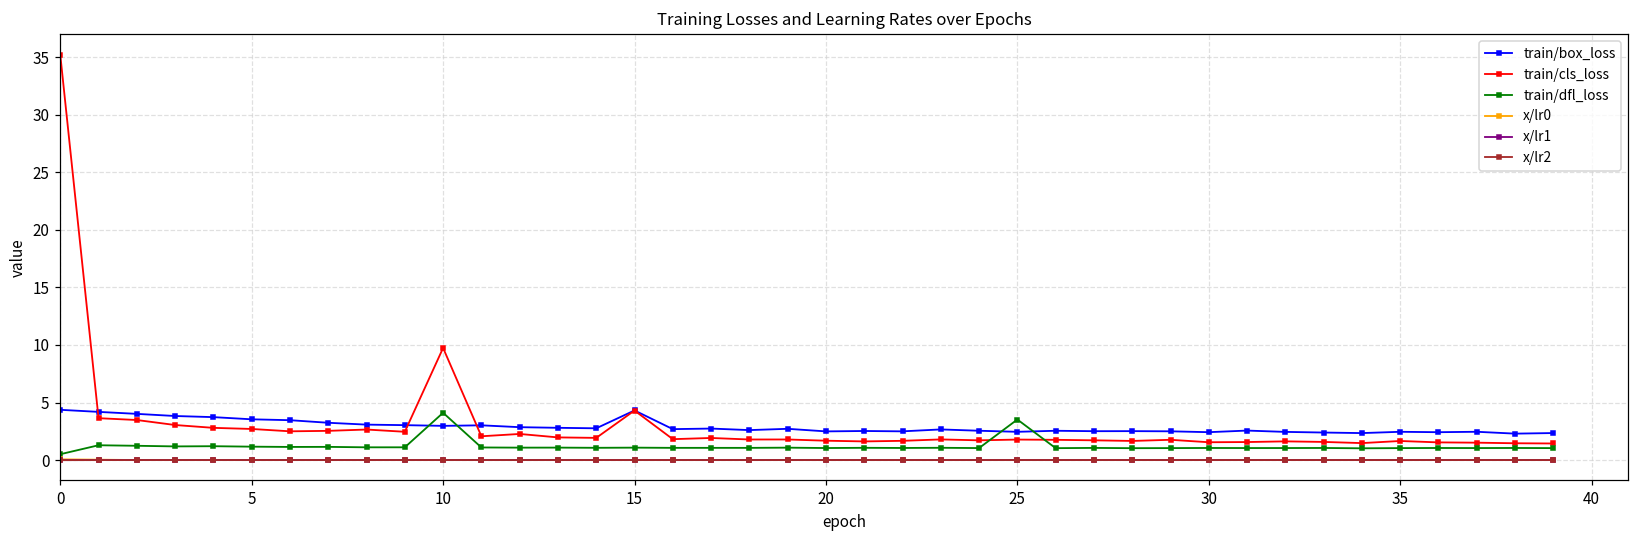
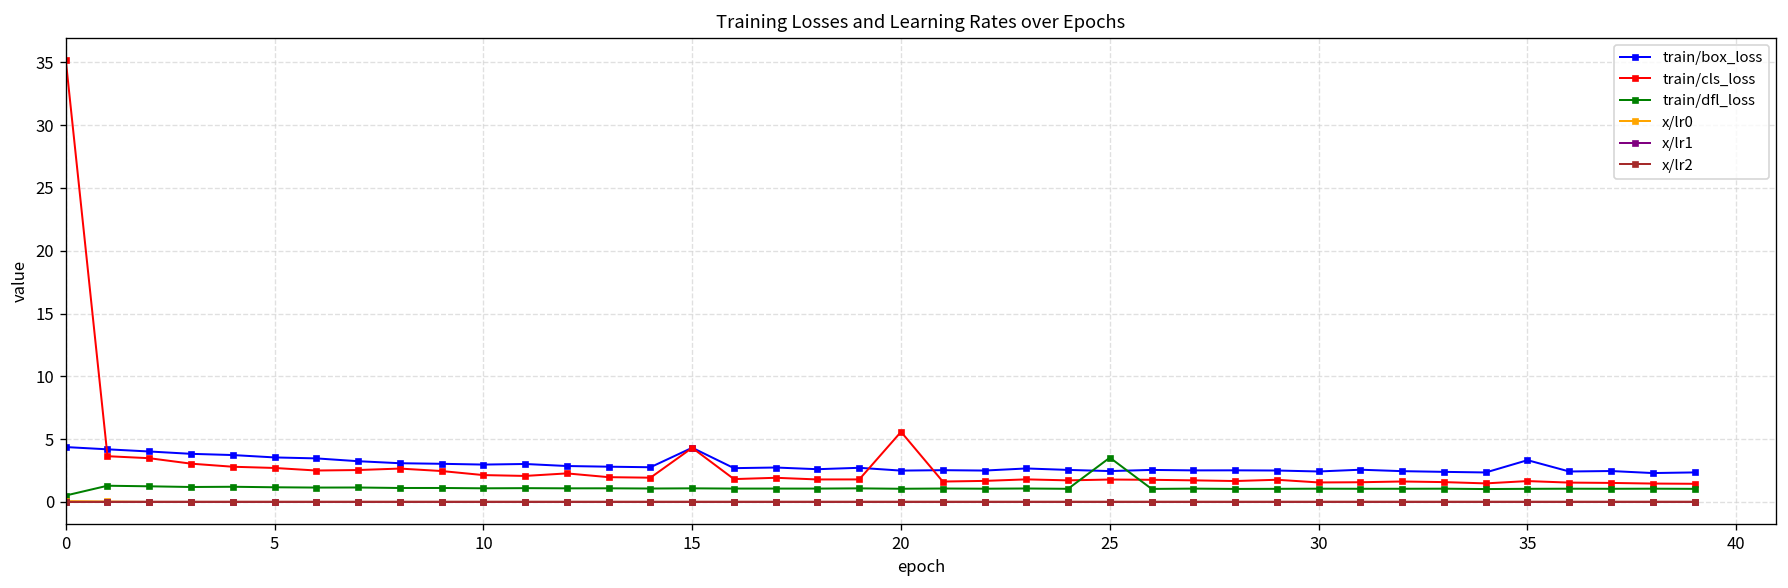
train/cls_loss, 10: 9.7 -> 2.1
train/dfl_loss, 10: 4.1 -> 1.1
train/cls_loss, 20: 1.7 -> 5.6
train/box_loss, 35: 2.5 -> 3.3
